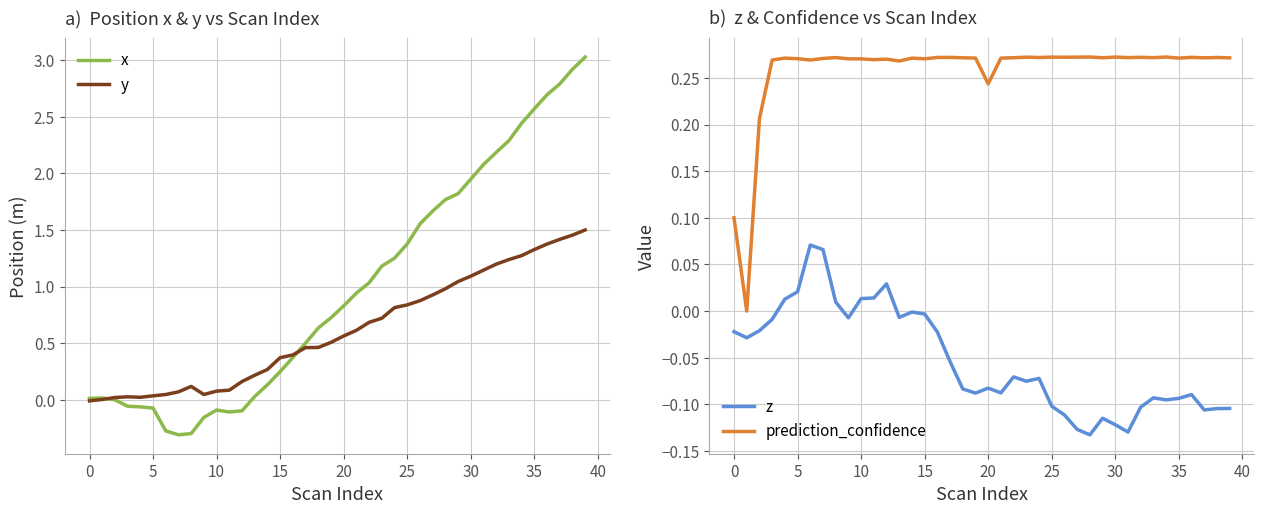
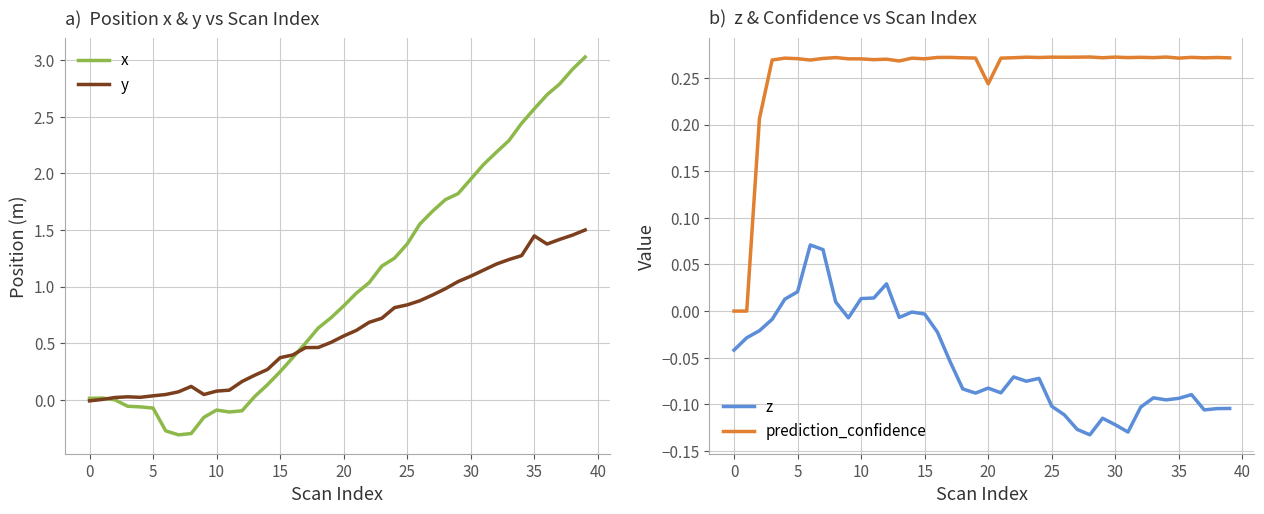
a) Position x & y vs Scan Index, y, 35: 1.33 -> 1.45
b) z & Confidence vs Scan Index, z, 0: -0.02 -> -0.04
b) z & Confidence vs Scan Index, prediction_confidence, 0: 0.1 -> 0.0
